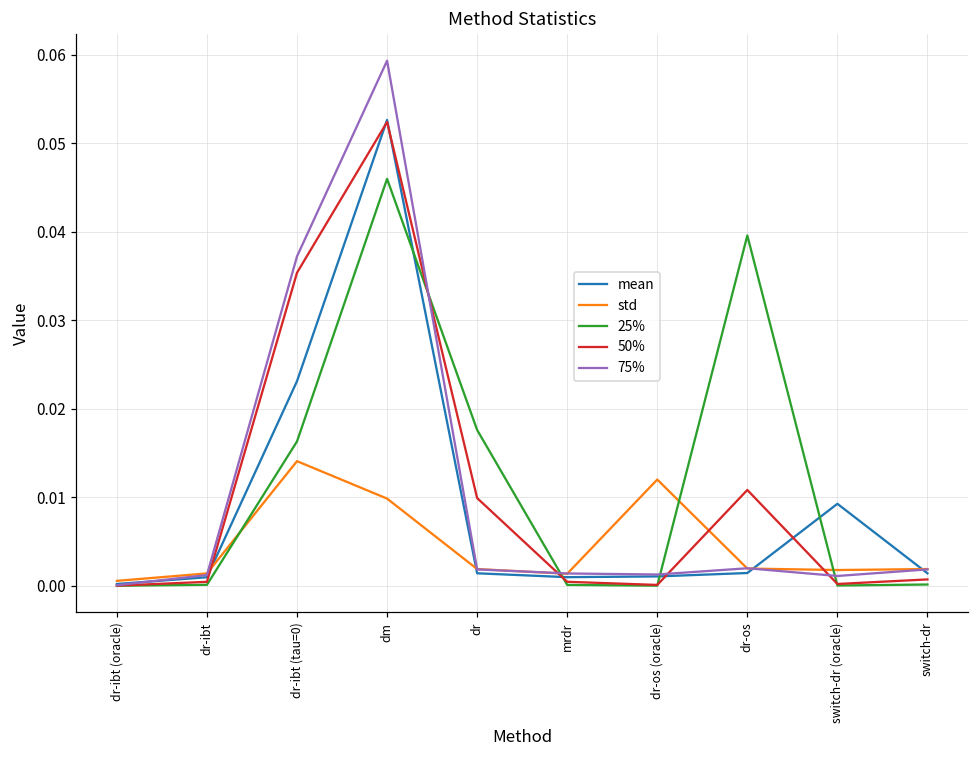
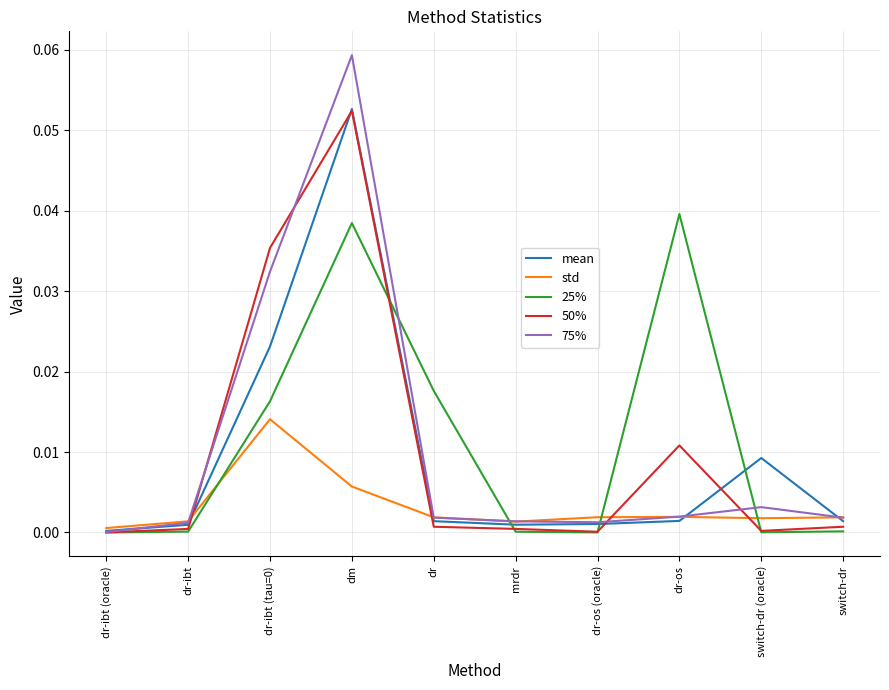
75%, dr-ibt (tau=0): 0.037 -> 0.032
std, dm: 0.010 -> 0.006
25%, dm: 0.046 -> 0.038
50%, dr: 0.010 -> 0.001
std, dr-os (oracle): 0.012 -> 0.002
75%, switch-dr (oracle): 0.001 -> 0.003
